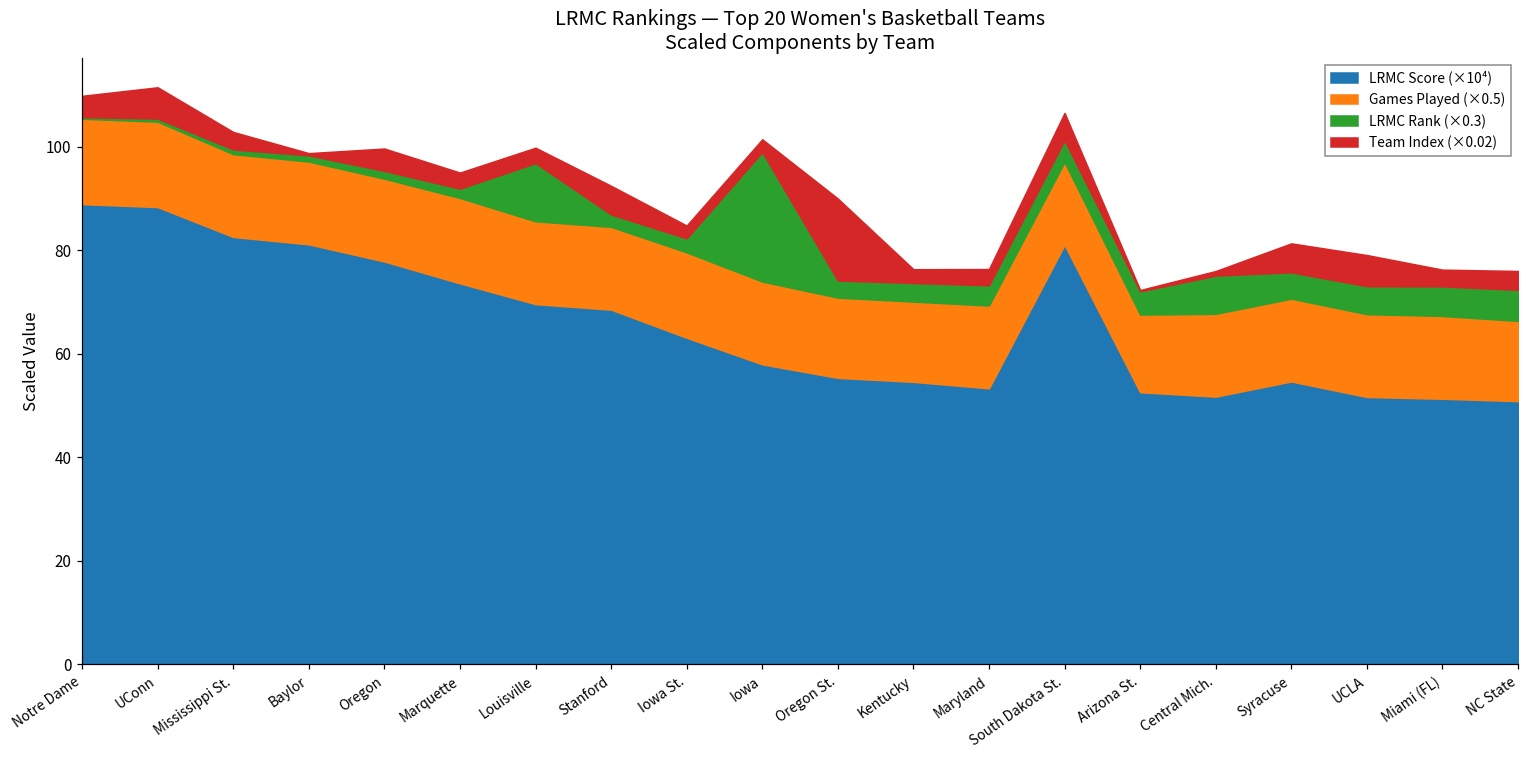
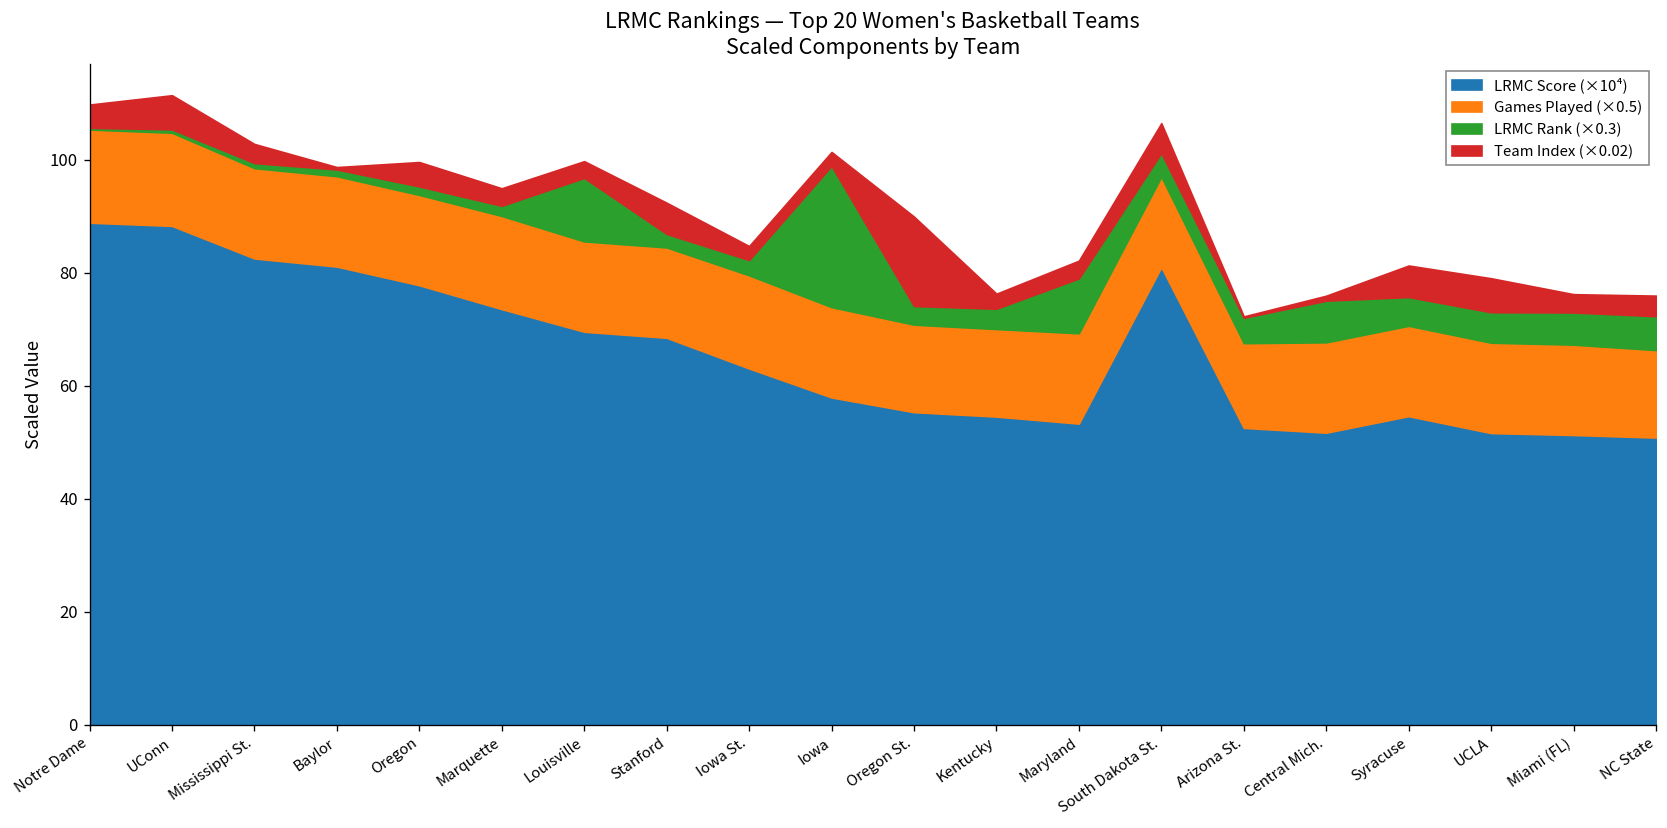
LRMC Rank (×0.3), Maryland: 4 -> 10
